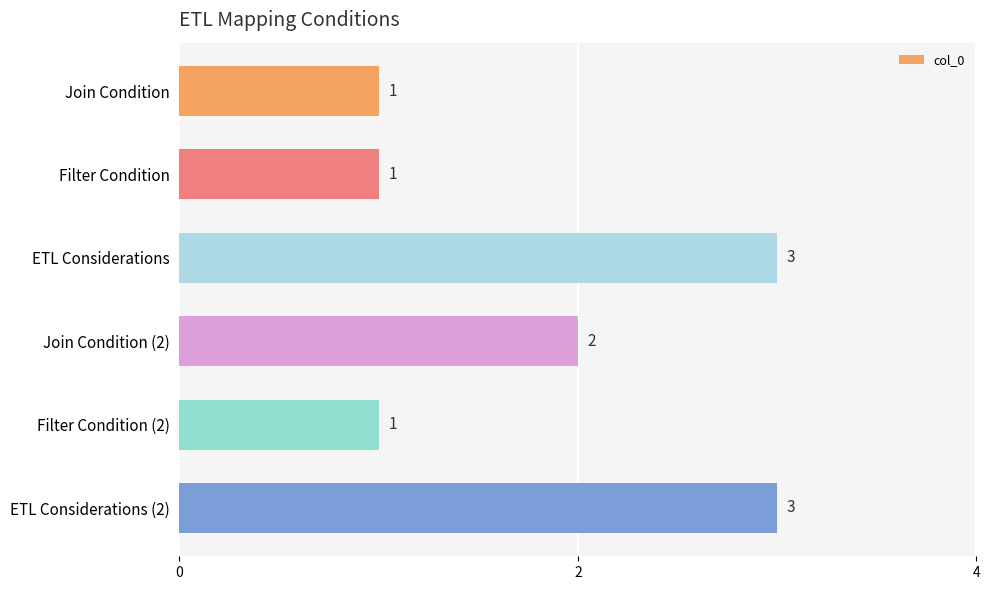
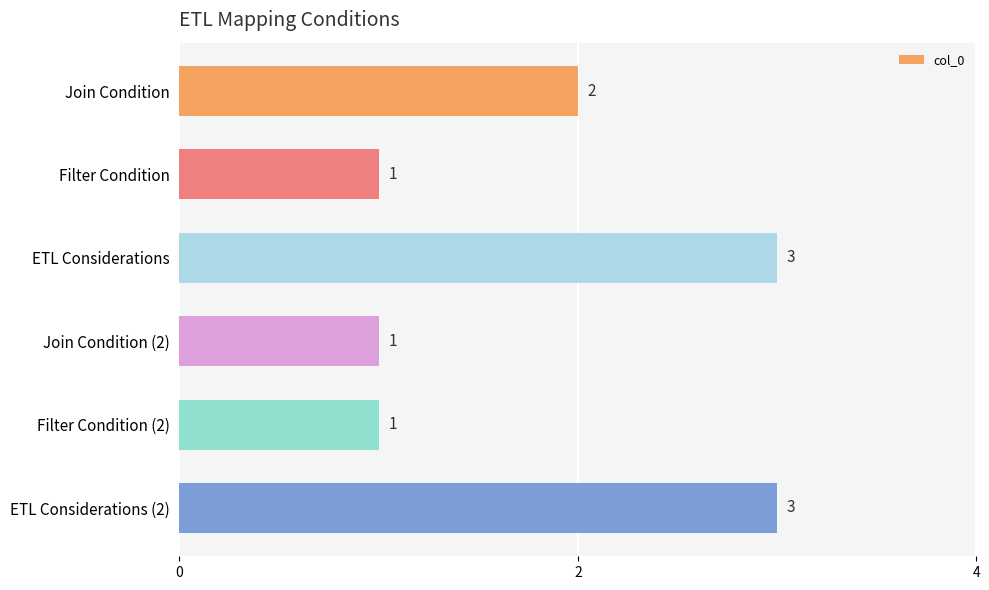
Join Condition: 1 -> 2
Join Condition (2): 2 -> 1
